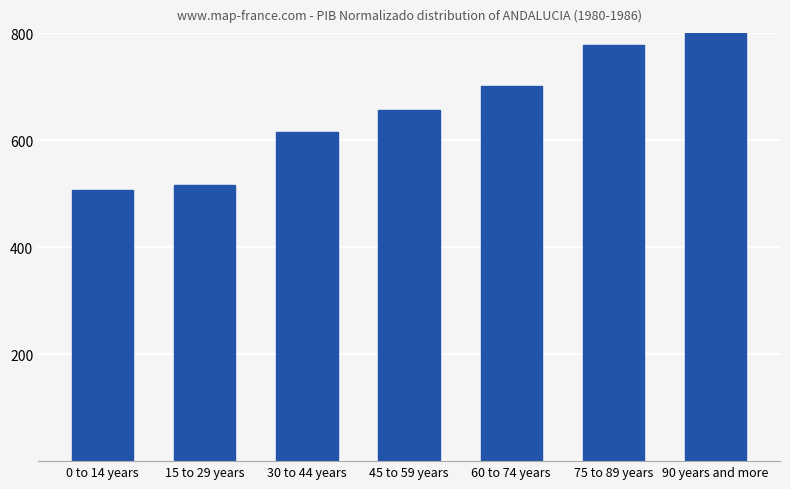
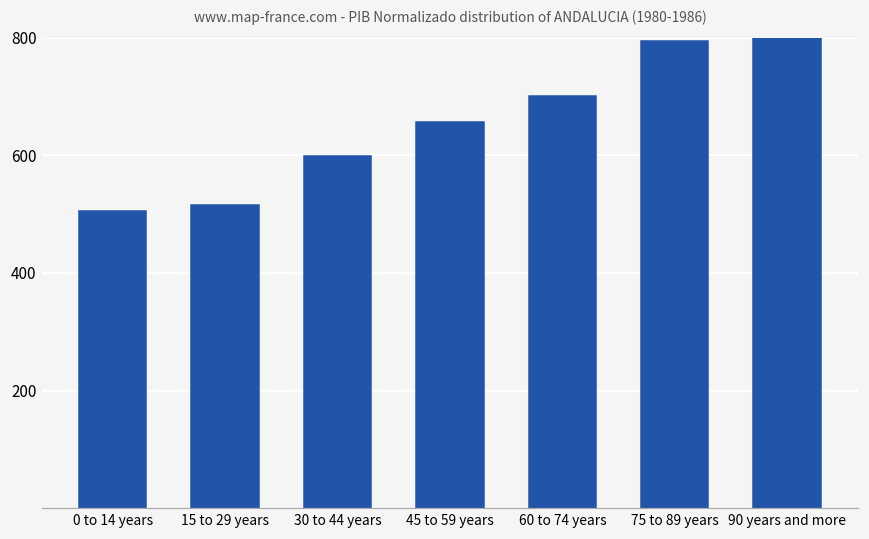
30 to 44 years: 620 -> 600
75 to 89 years: 780 -> 800
